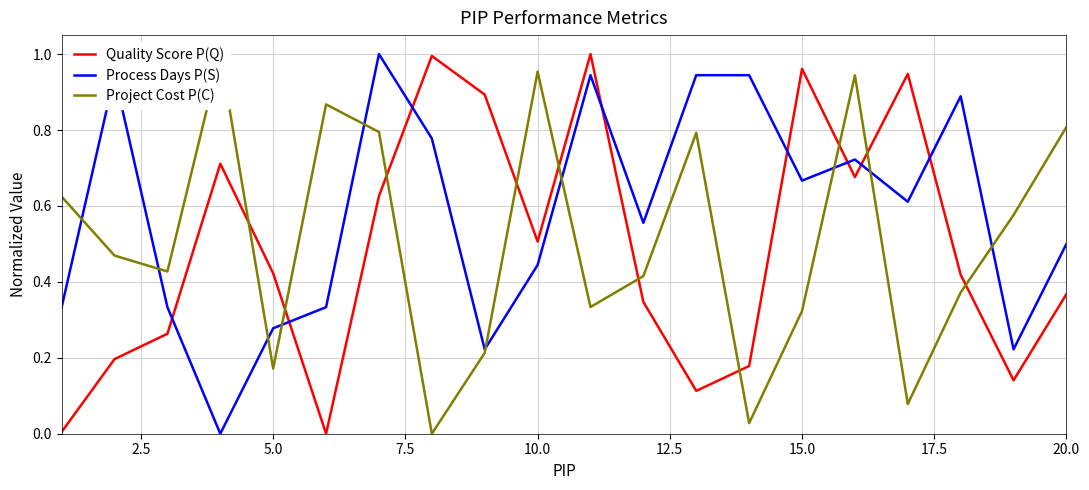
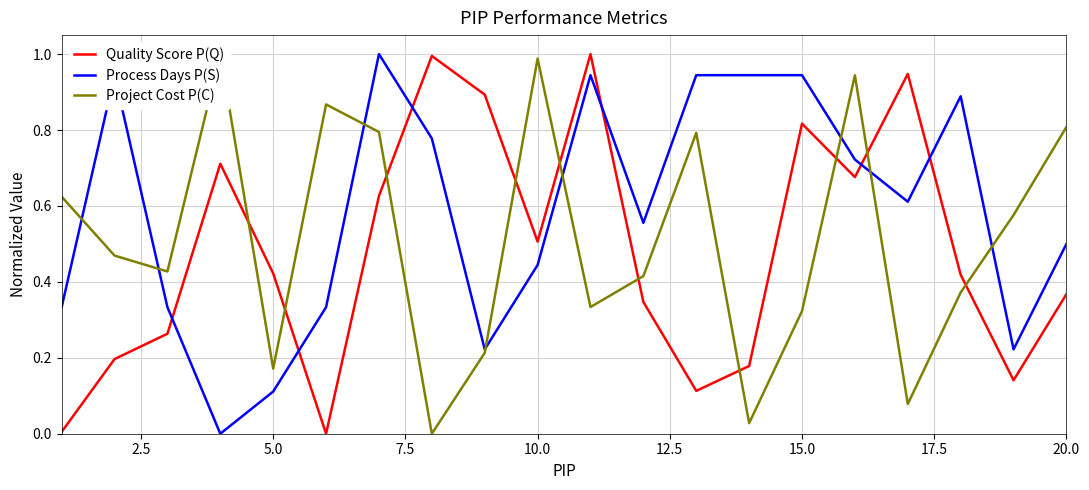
Process Days P(S), 5.0: 0.28 -> 0.11
Project Cost P(C), 10.0: 0.95 -> 0.99
Quality Score P(Q), 15.0: 0.96 -> 0.82
Process Days P(S), 15.0: 0.67 -> 0.94
